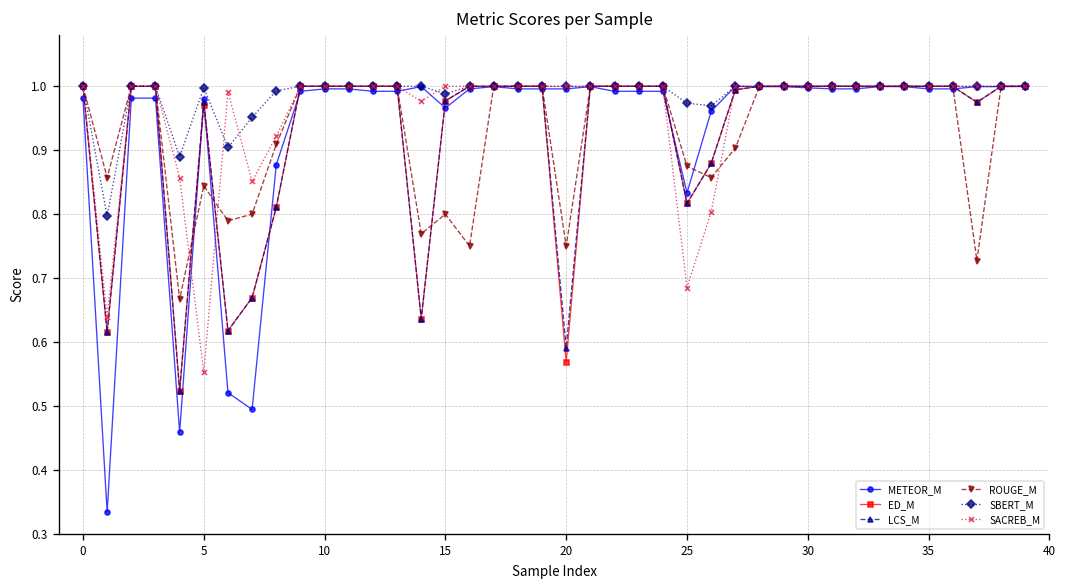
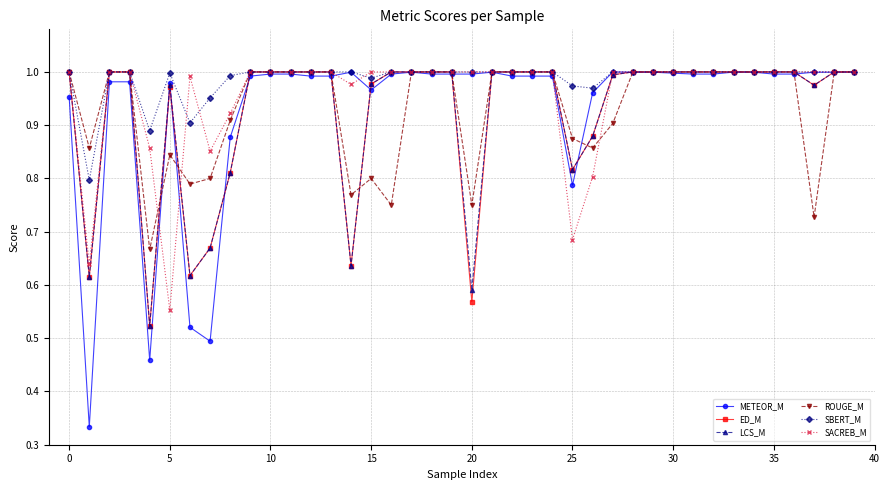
METEOR_M, 0: 0.98 -> 0.95
METEOR_M, 25: 0.83 -> 0.79
